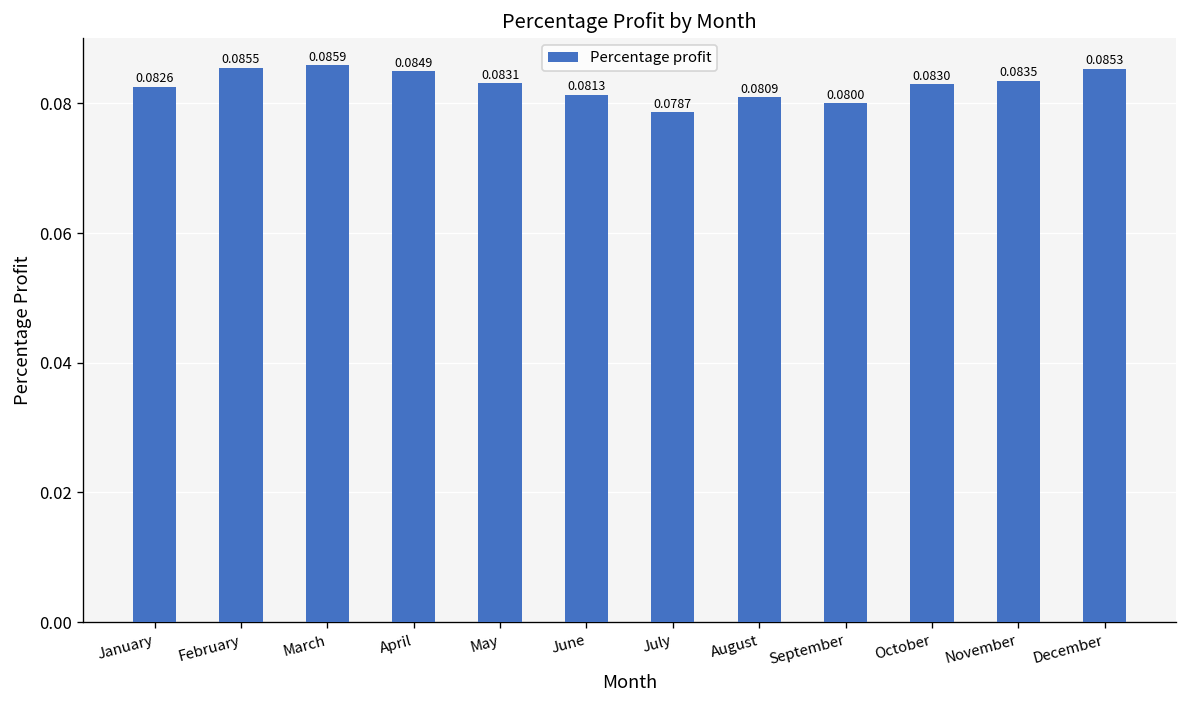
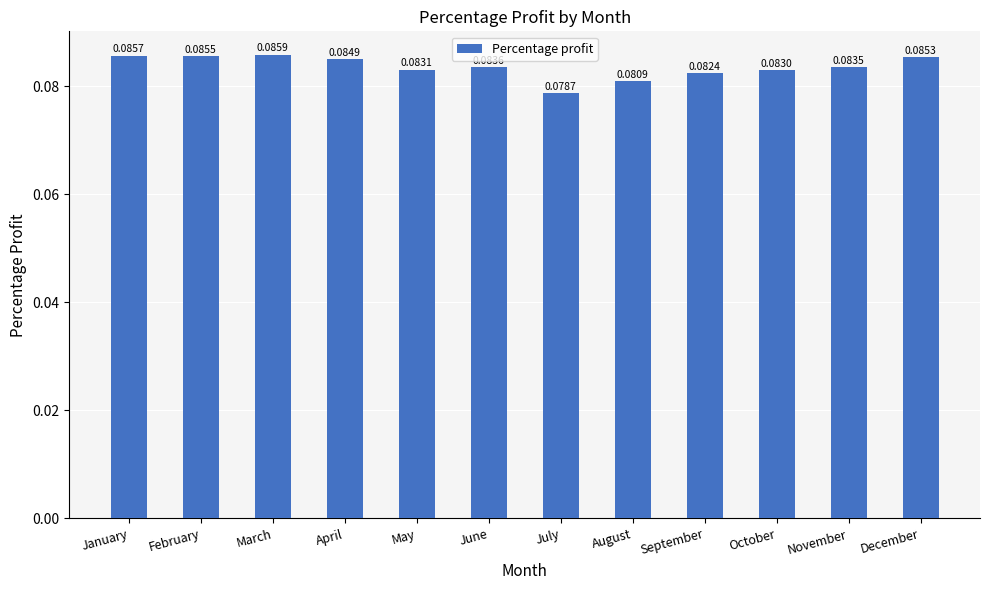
January: 0.0826 -> 0.0857
June: 0.081 -> 0.084
September: 0.0800 -> 0.0824
